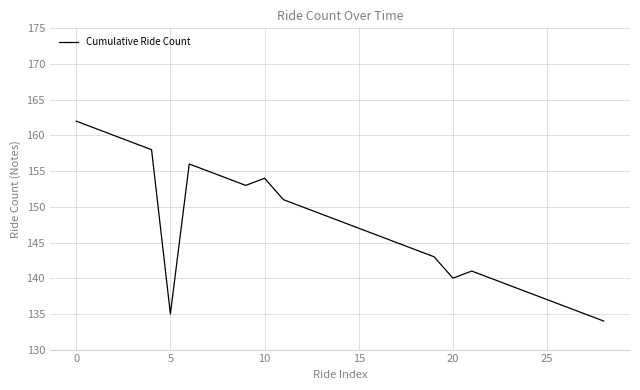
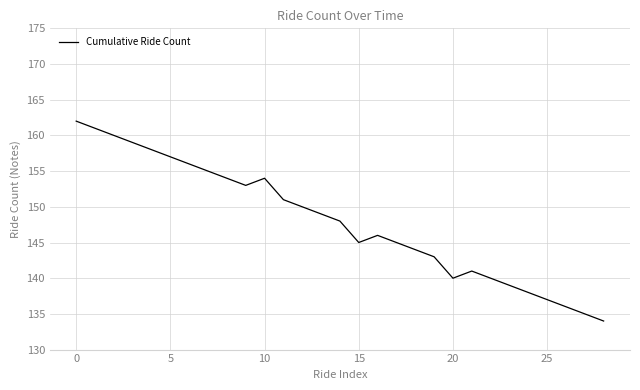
5: 135 -> 157
15: 147 -> 145
